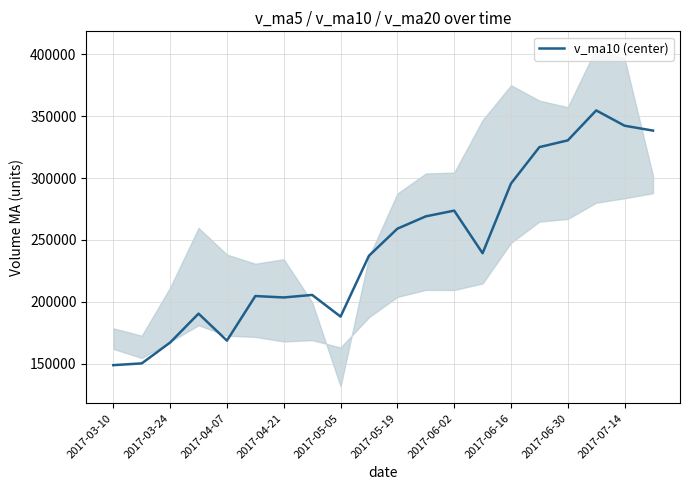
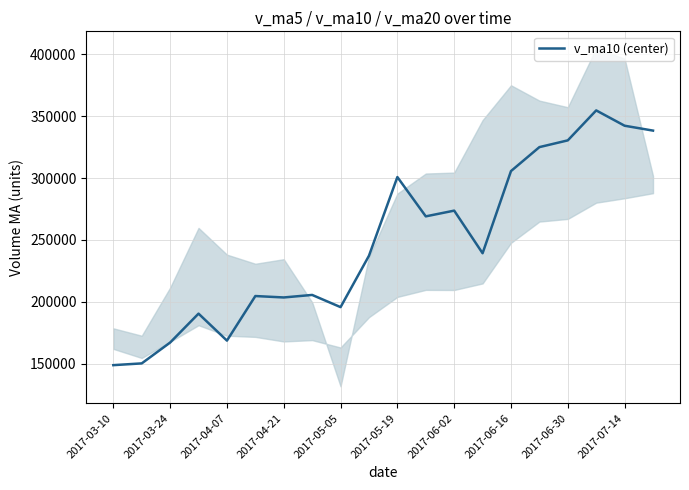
v_ma10 (center), 2017-05-05: 188000 -> 196000
v_ma10 (center), 2017-05-19: 259000 -> 301000
v_ma10 (center), 2017-06-16: 296000 -> 306000
